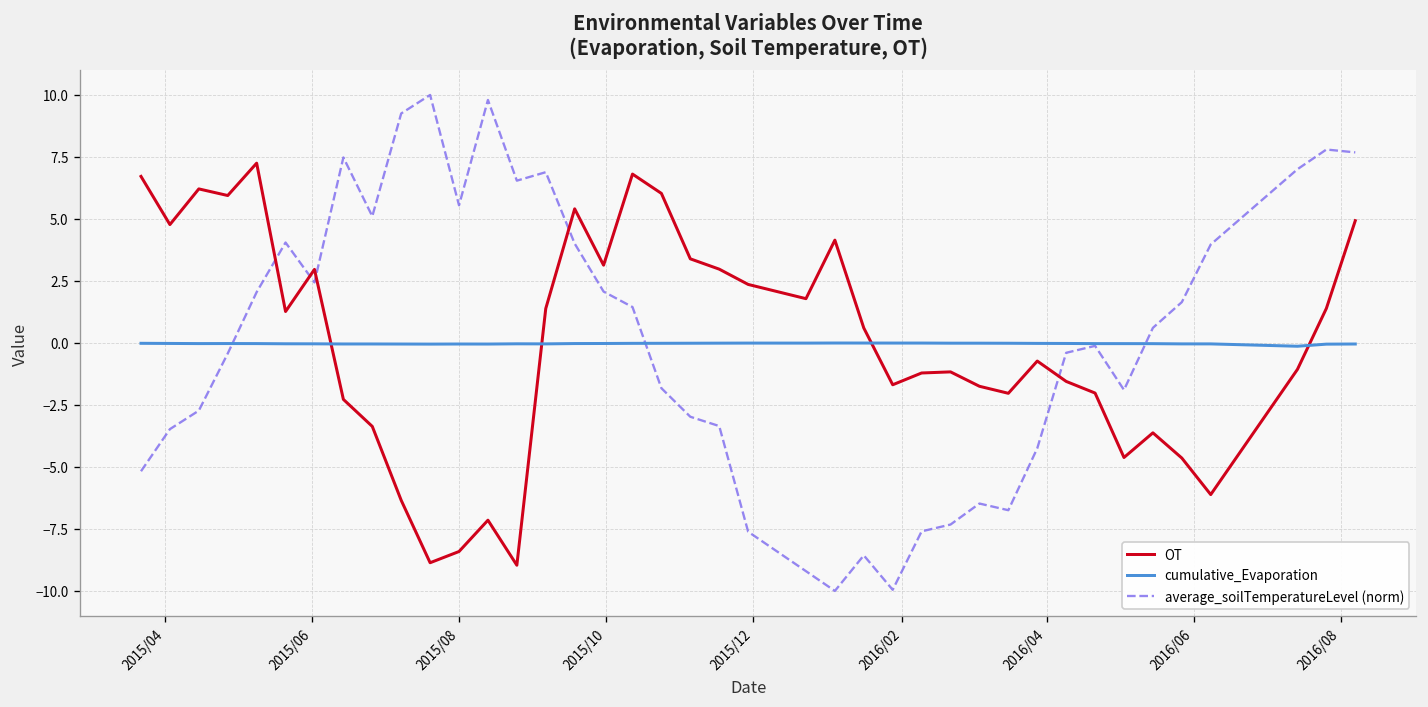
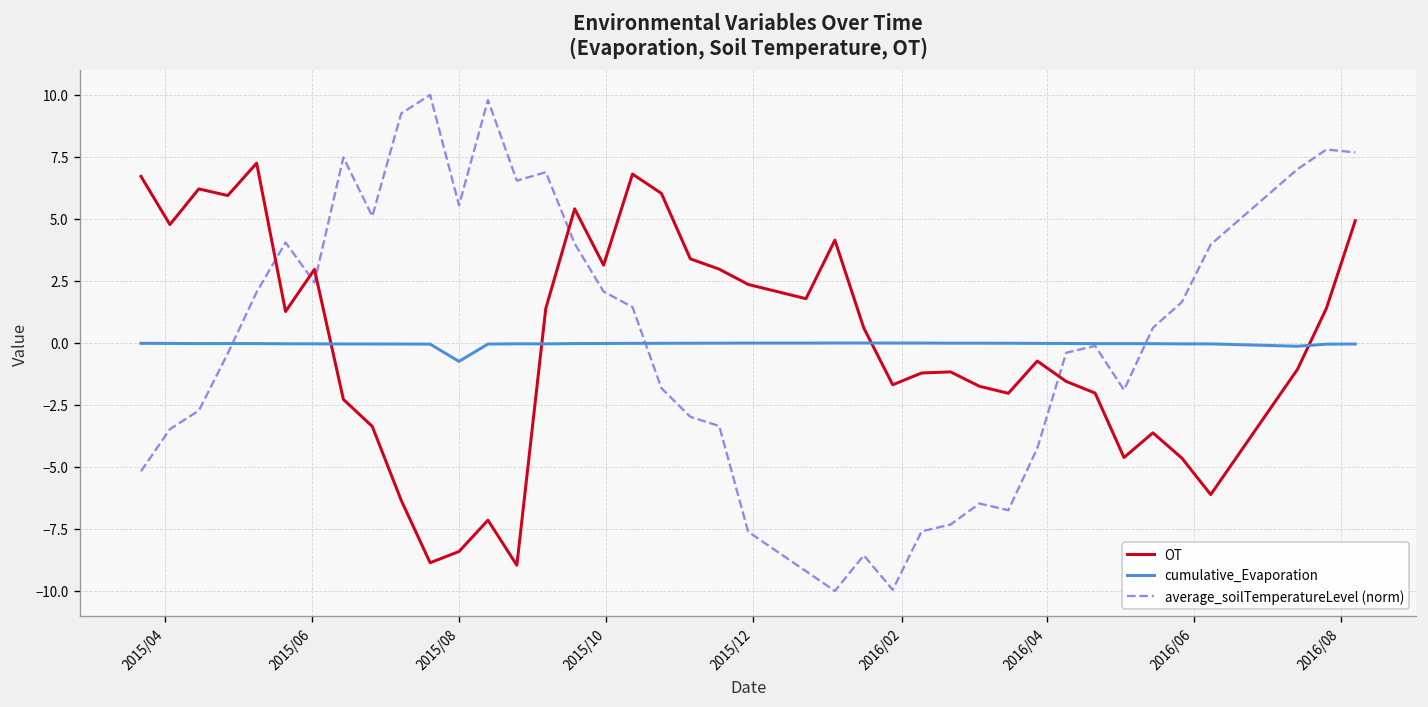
cumulative_Evaporation, 2015/08: 0.0 -> -0.7
